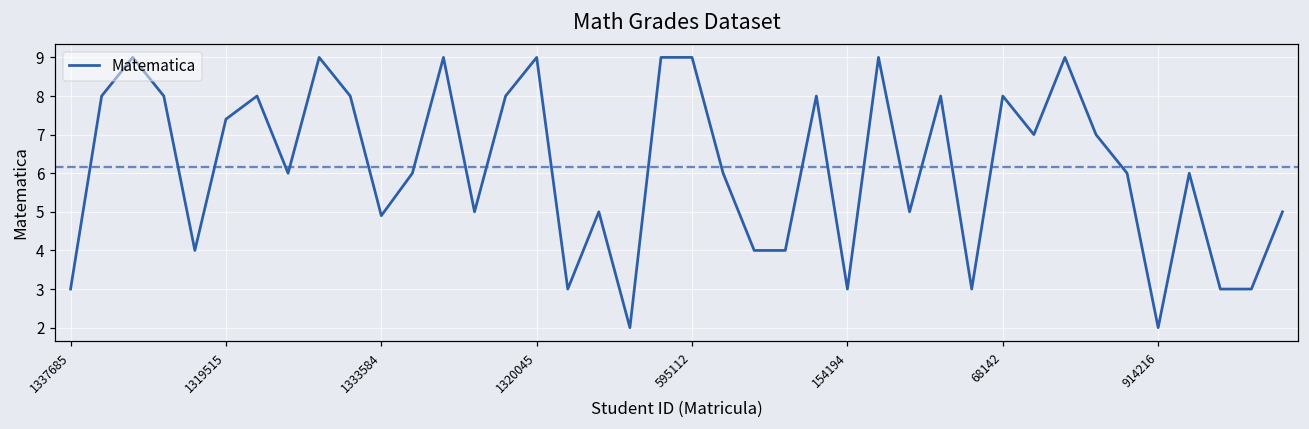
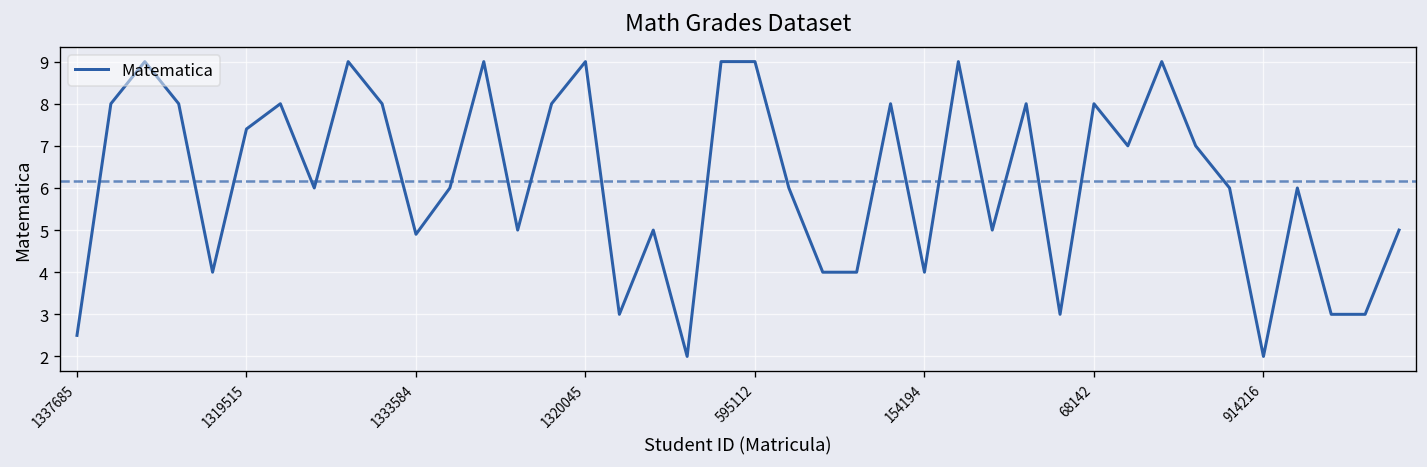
1337685: 3.0 -> 2.5
154194: 3 -> 4
